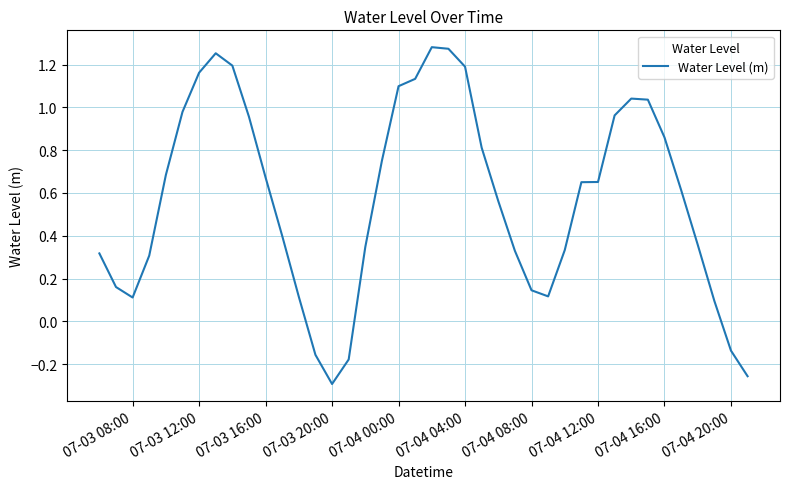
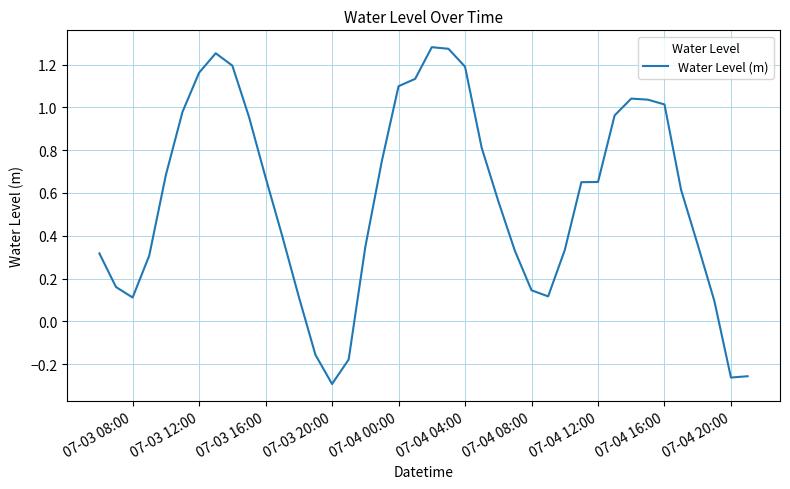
07-04 16:00: 0.86 -> 1.01
07-04 20:00: -0.14 -> -0.26
